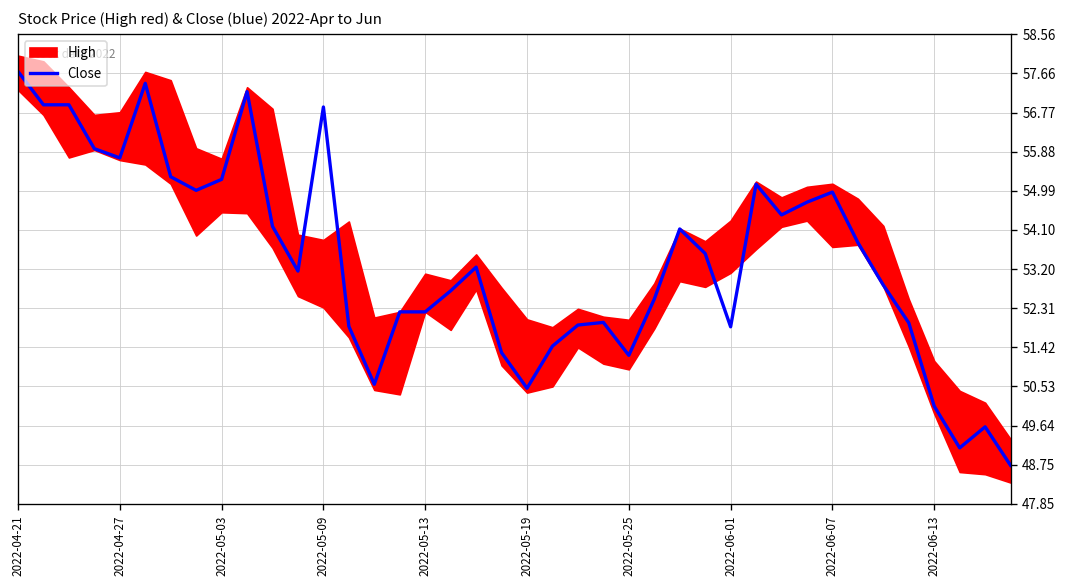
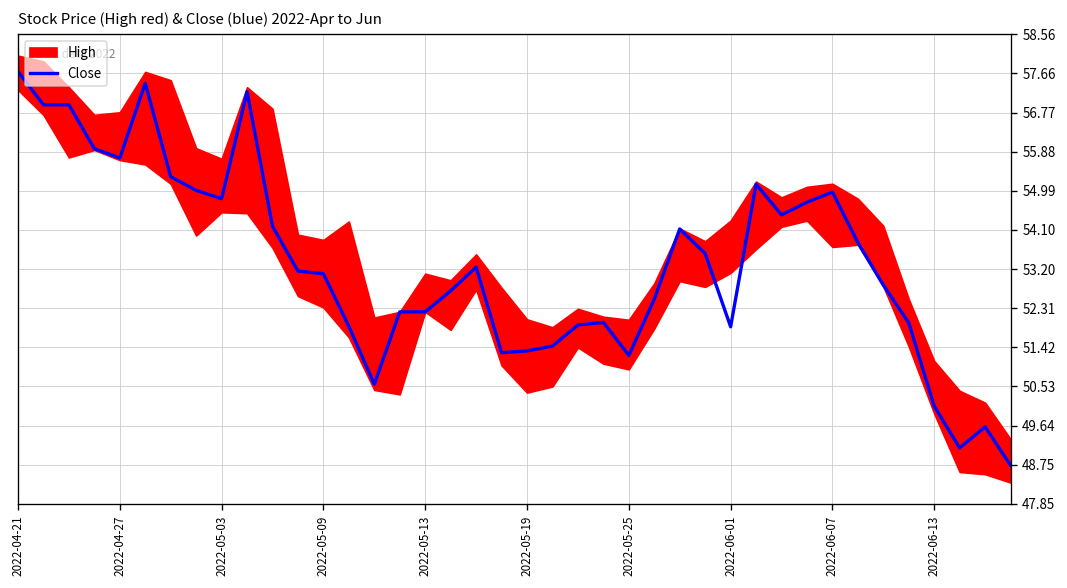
Close, 2022-05-03: 55.3 -> 54.8
Close, 2022-05-09: 56.9 -> 53.1
Close, 2022-05-19: 50.5 -> 51.3
